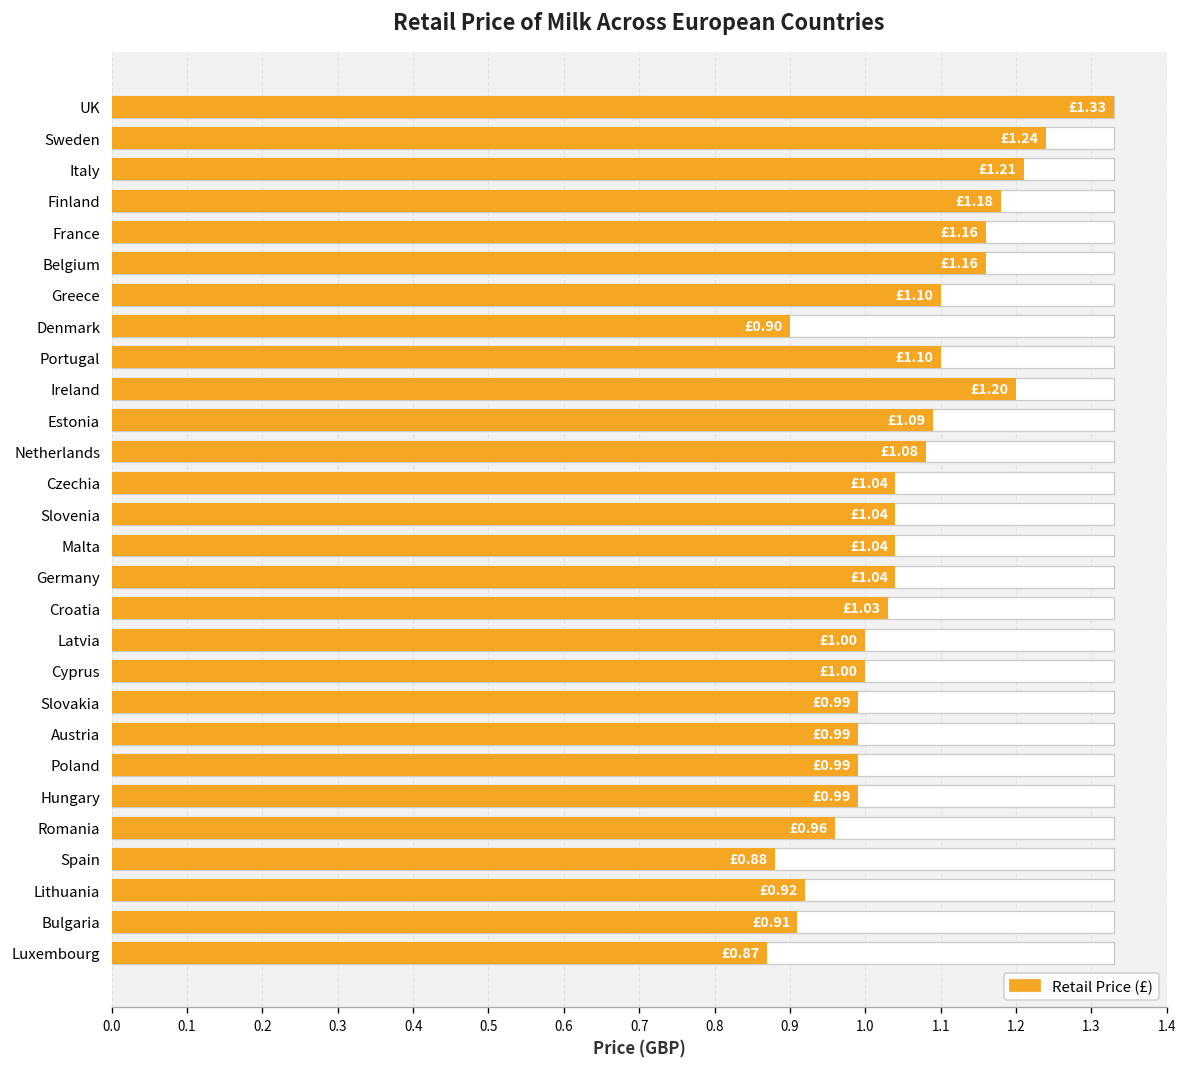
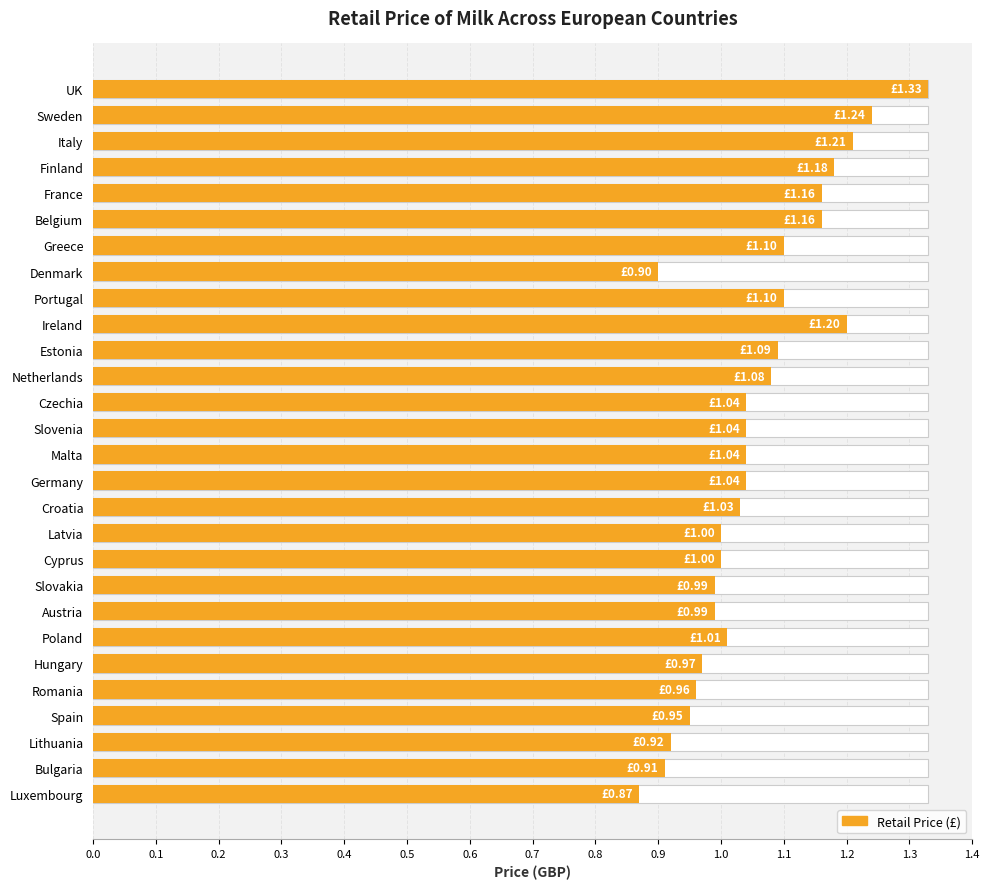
Retail Price (£), Poland: £0.99 -> £1.01
Retail Price (£), Hungary: £0.99 -> £0.97
Retail Price (£), Spain: £0.88 -> £0.95
